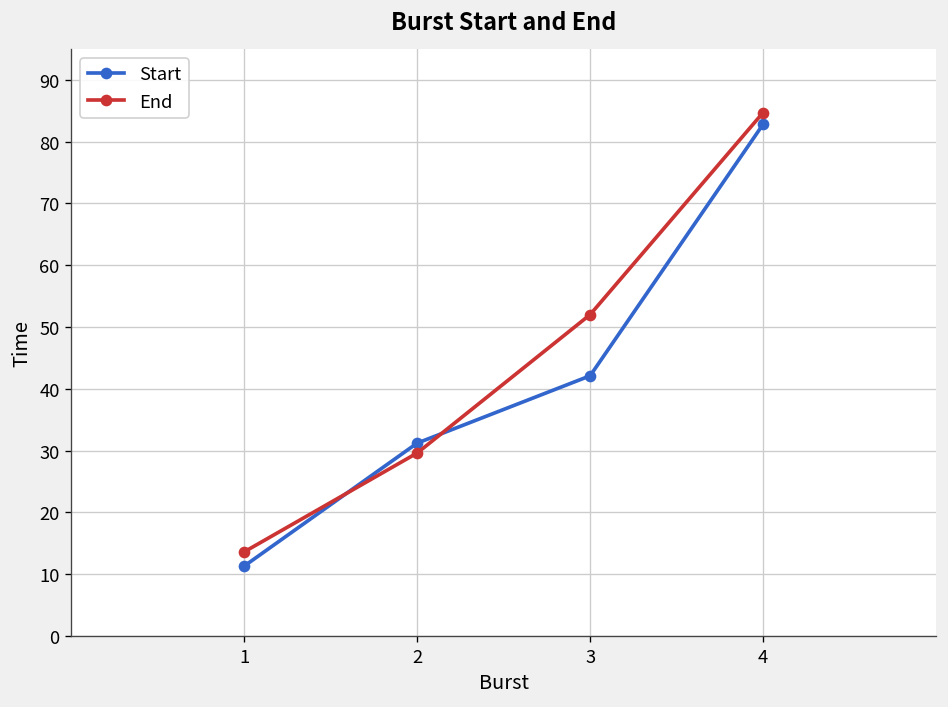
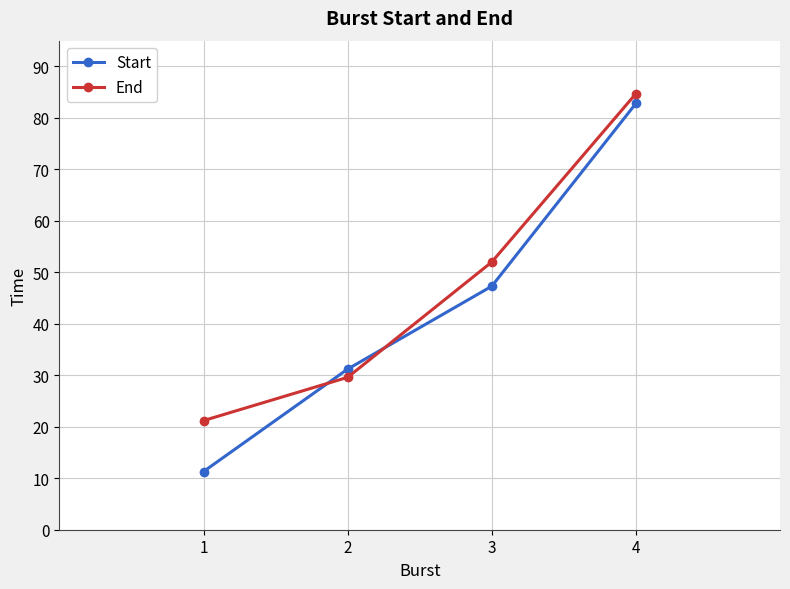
End, 1: 14 -> 21
Start, 3: 42 -> 47
